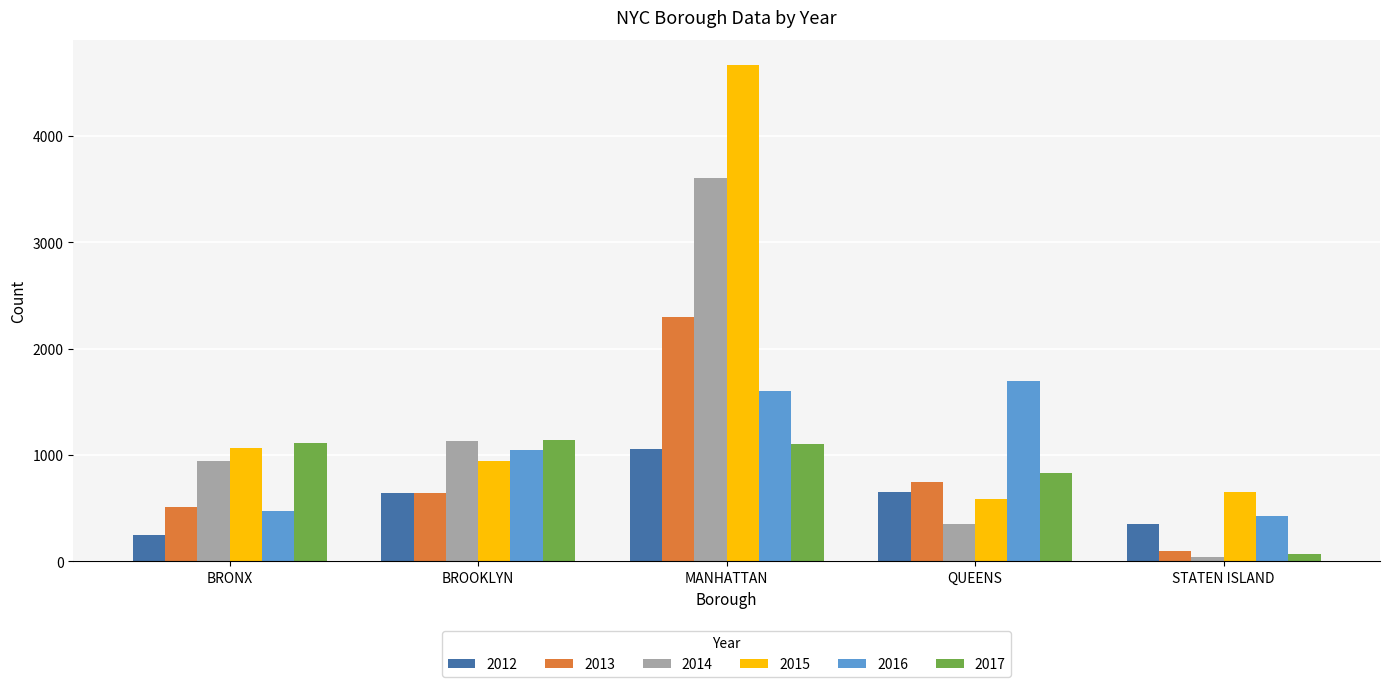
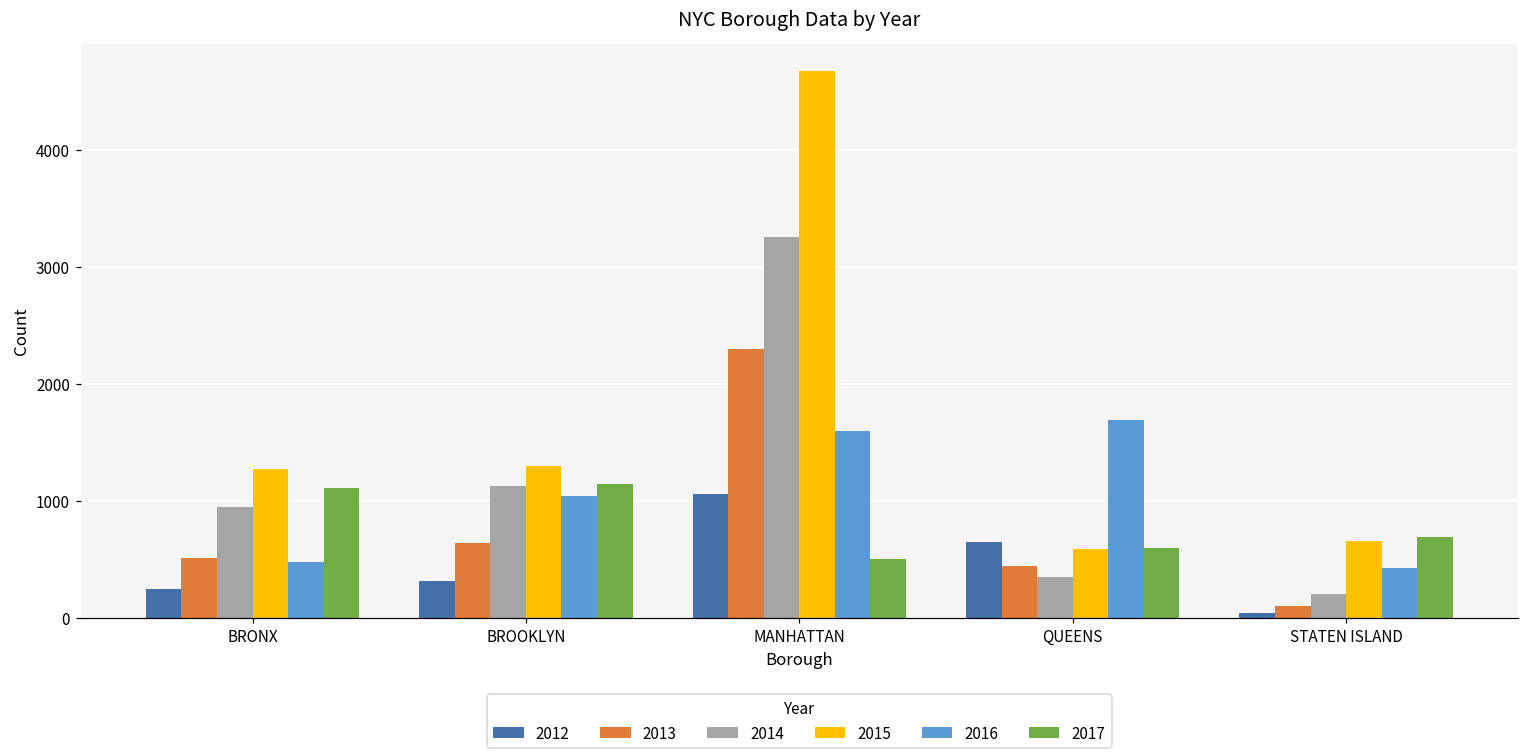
2015, BRONX: 1070 -> 1270
2012, BROOKLYN: 640 -> 320
2015, BROOKLYN: 950 -> 1300
2014, MANHATTAN: 3600 -> 3260
2017, MANHATTAN: 1110 -> 500
2013, QUEENS: 750 -> 440
2017, QUEENS: 830 -> 600
2012, STATEN ISLAND: 350 -> 40
2014, STATEN ISLAND: 40 -> 210
2017, STATEN ISLAND: 70 -> 690
